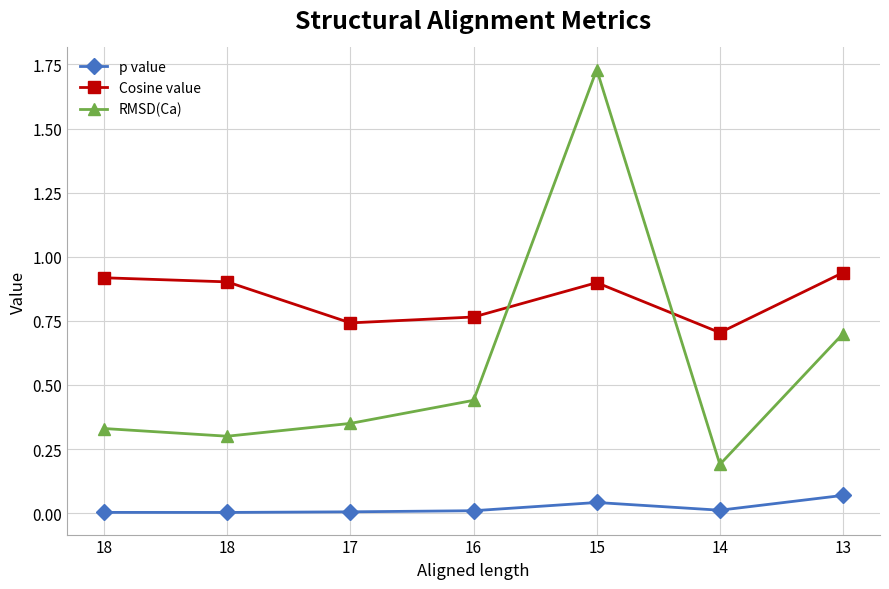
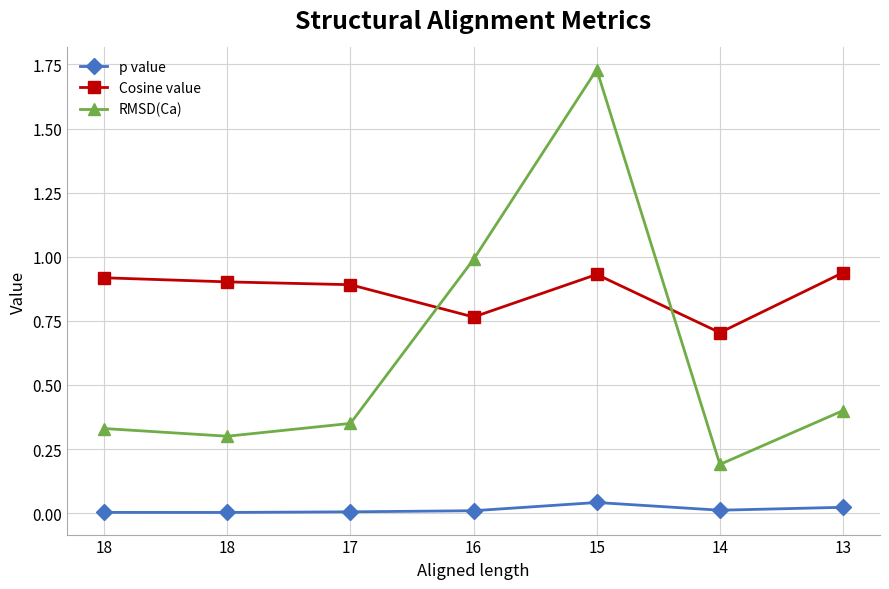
Cosine value, 17: 0.74 -> 0.89
RMSD(Ca), 16: 0.44 -> 0.99
Cosine value, 15: 0.90 -> 0.93
p value, 13: 0.07 -> 0.02
RMSD(Ca), 13: 0.7 -> 0.4
